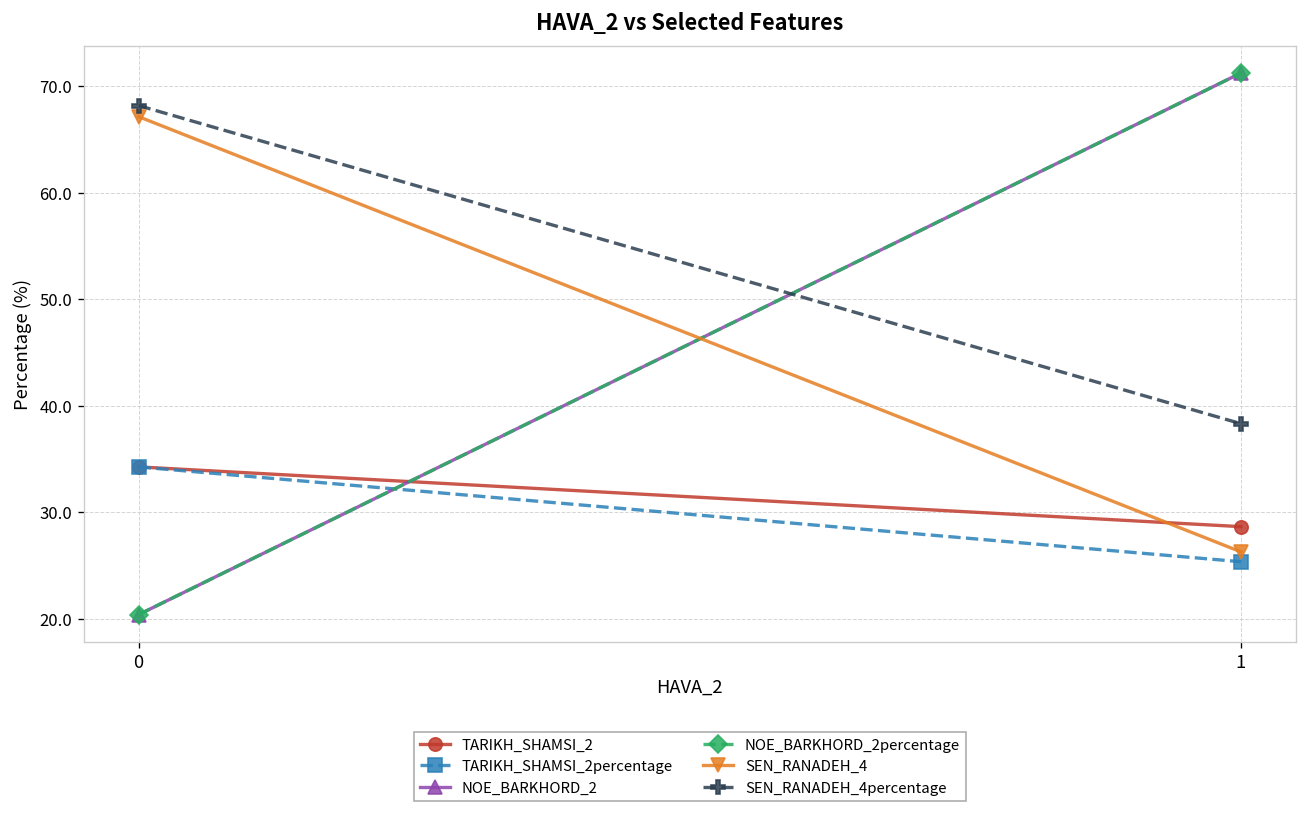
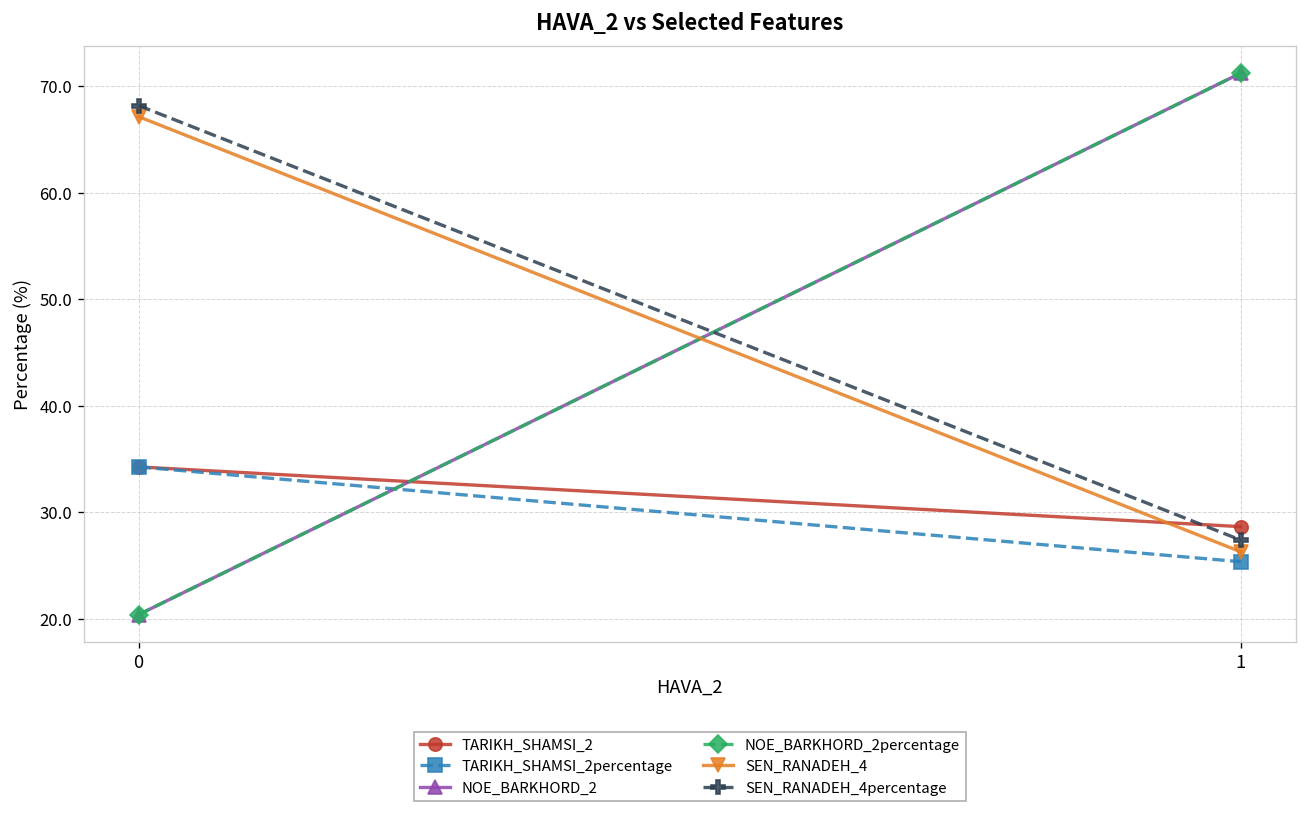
SEN_RANADEH_4percentage, 1: 38 -> 27
